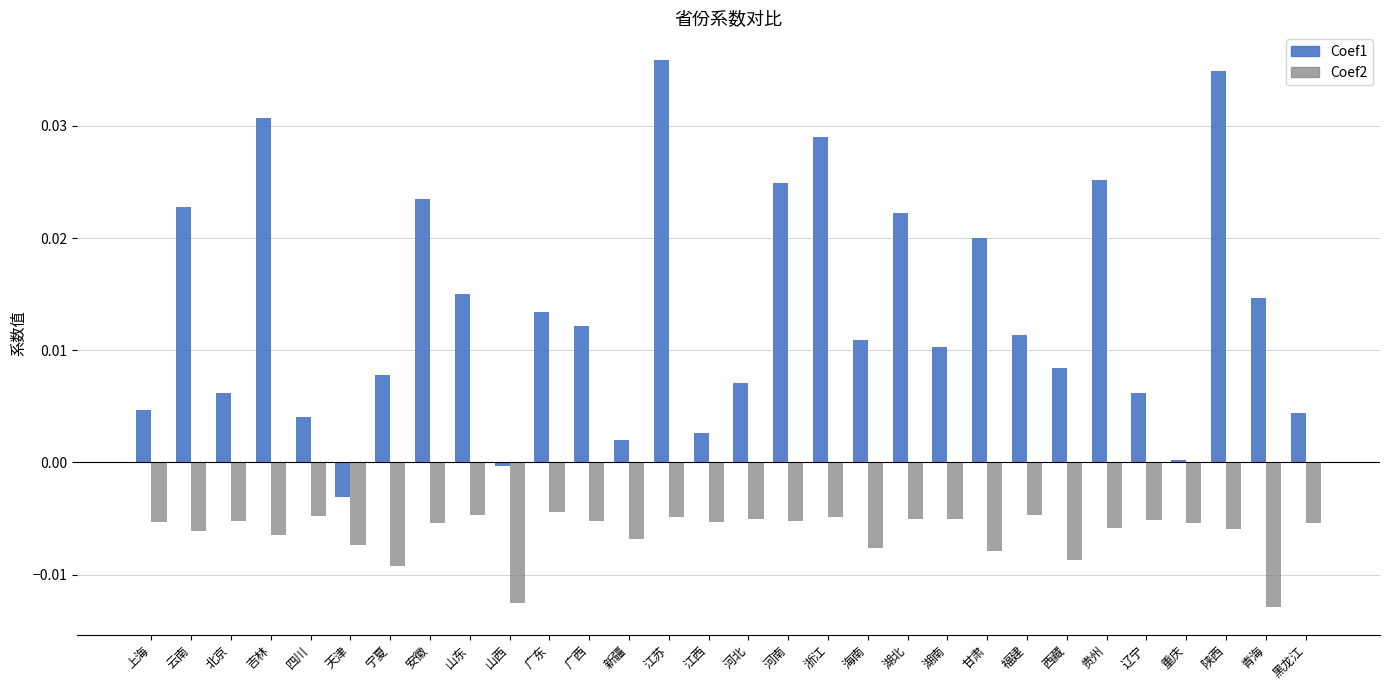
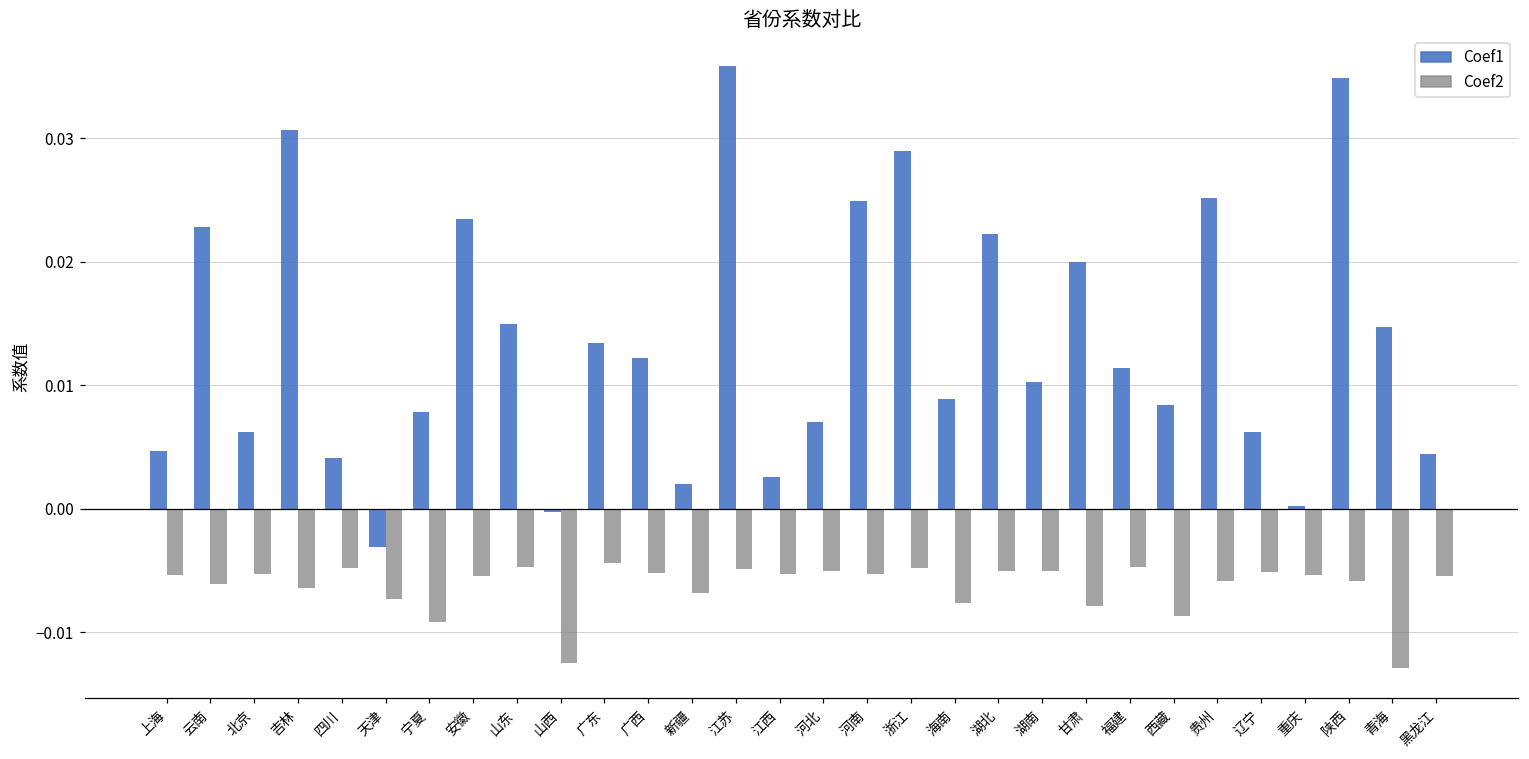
Coef1, 海南: 0.0109 -> 0.0089
